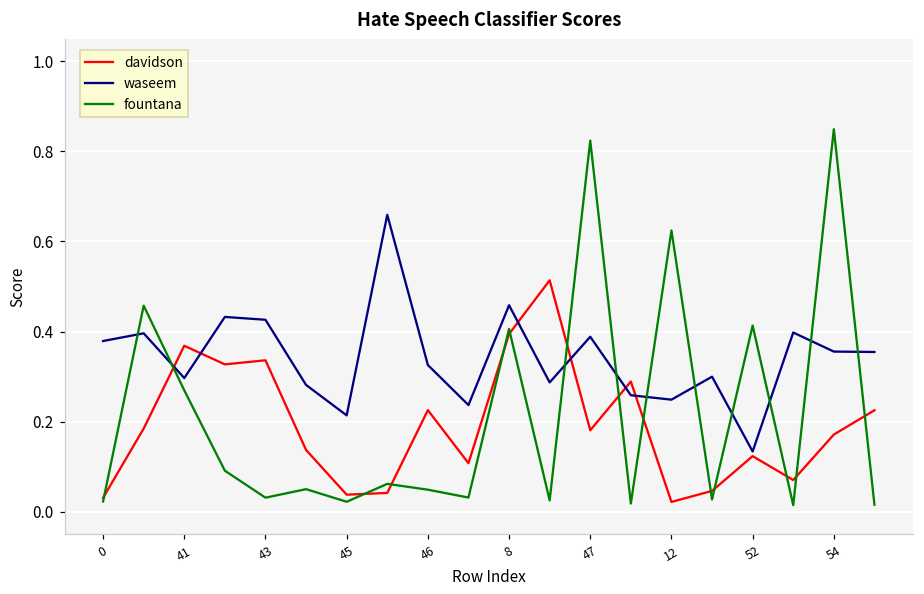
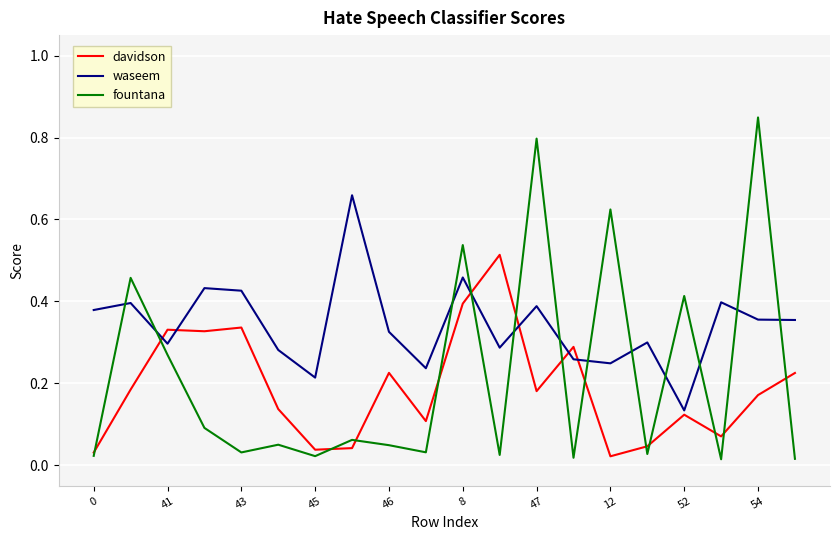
davidson, 41: 0.37 -> 0.33
fountana, 8: 0.41 -> 0.54
fountana, 47: 0.82 -> 0.80
